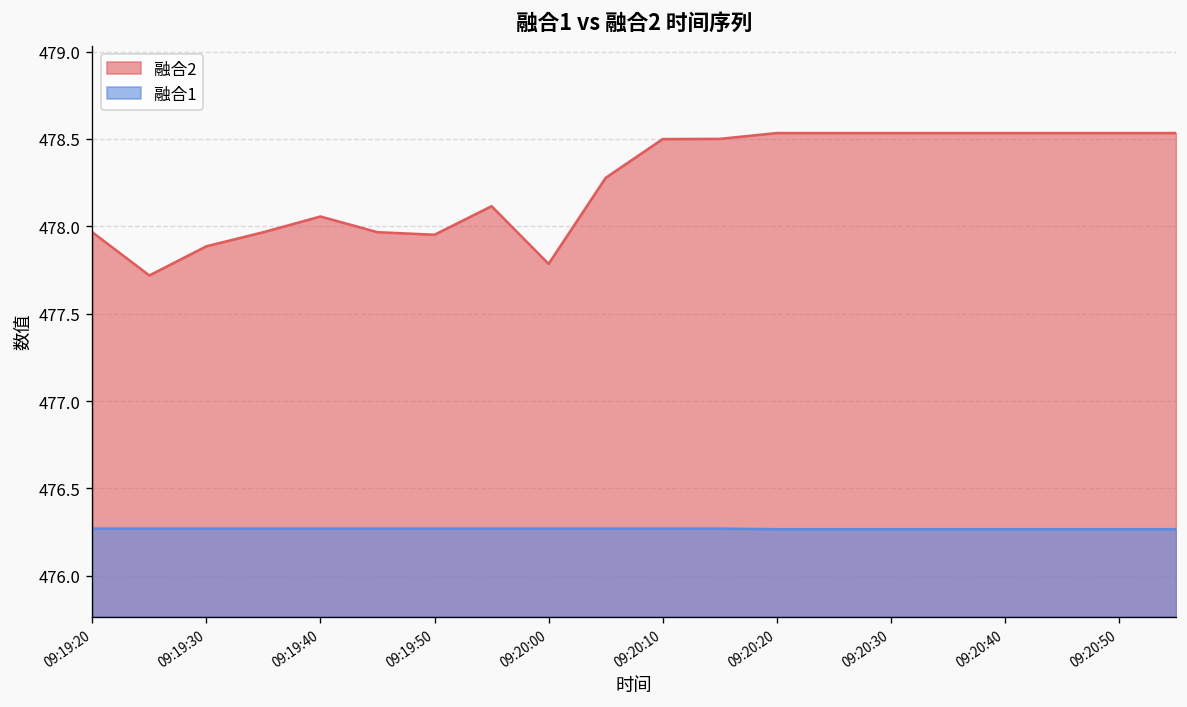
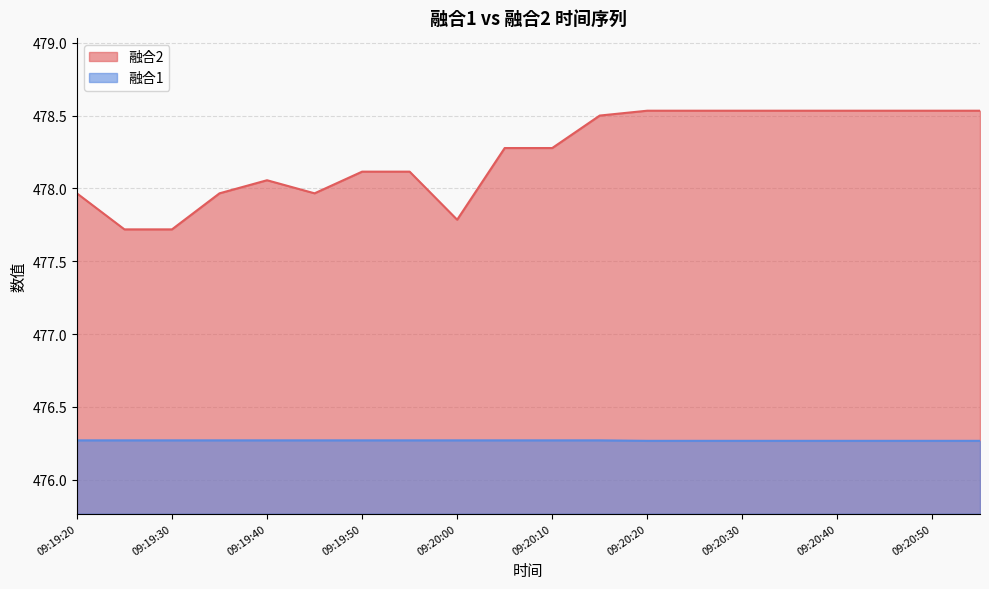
融合2, 09:19:30: 477.89 -> 477.72
融合2, 09:19:50: 477.95 -> 478.12
融合2, 09:20:10: 478.50 -> 478.28
